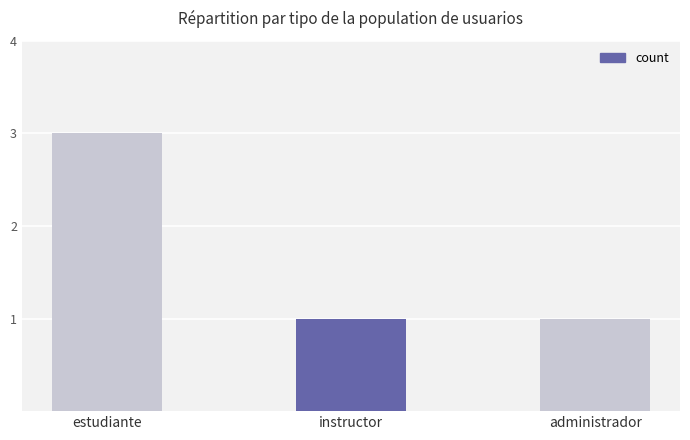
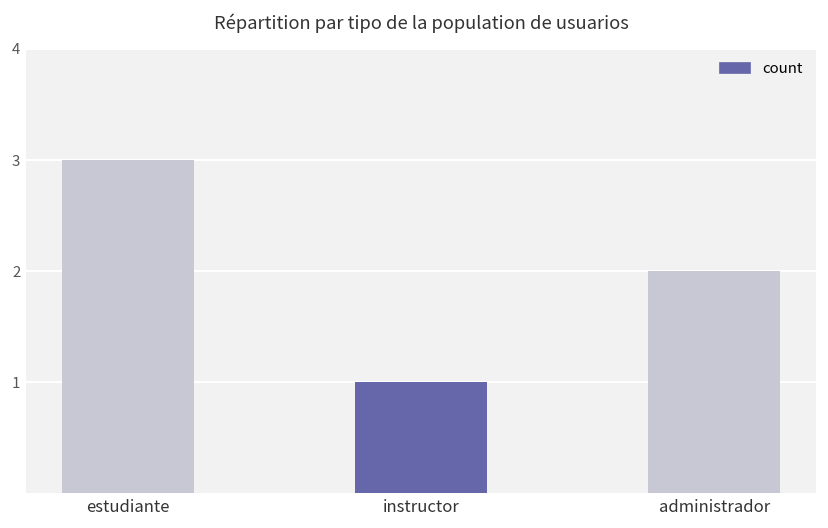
administrador: 1 -> 2
